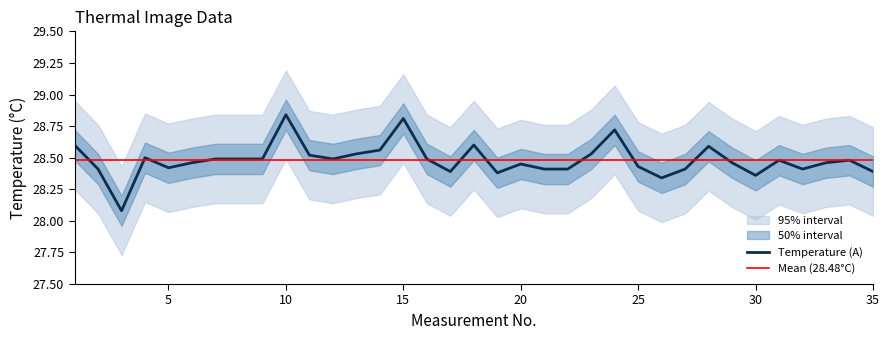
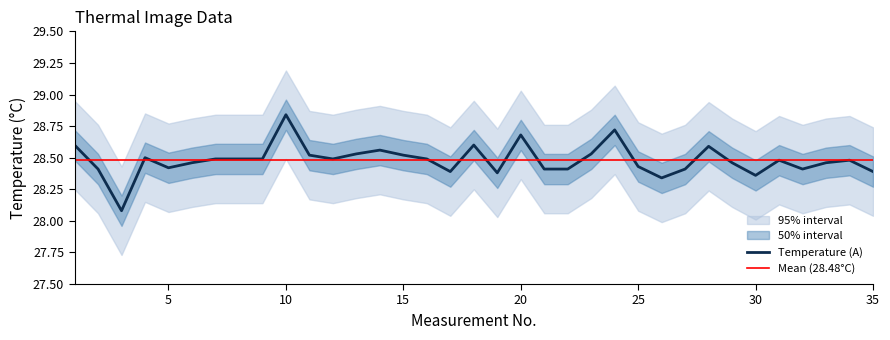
Temperature (A), 15: 28.81 -> 28.52
Temperature (A), 20: 28.45 -> 28.68
